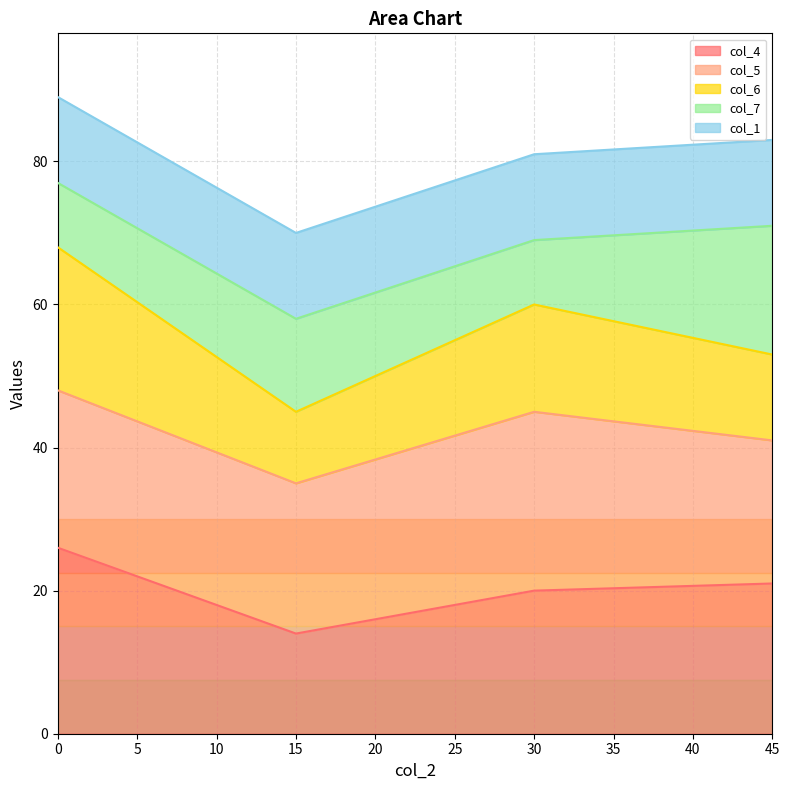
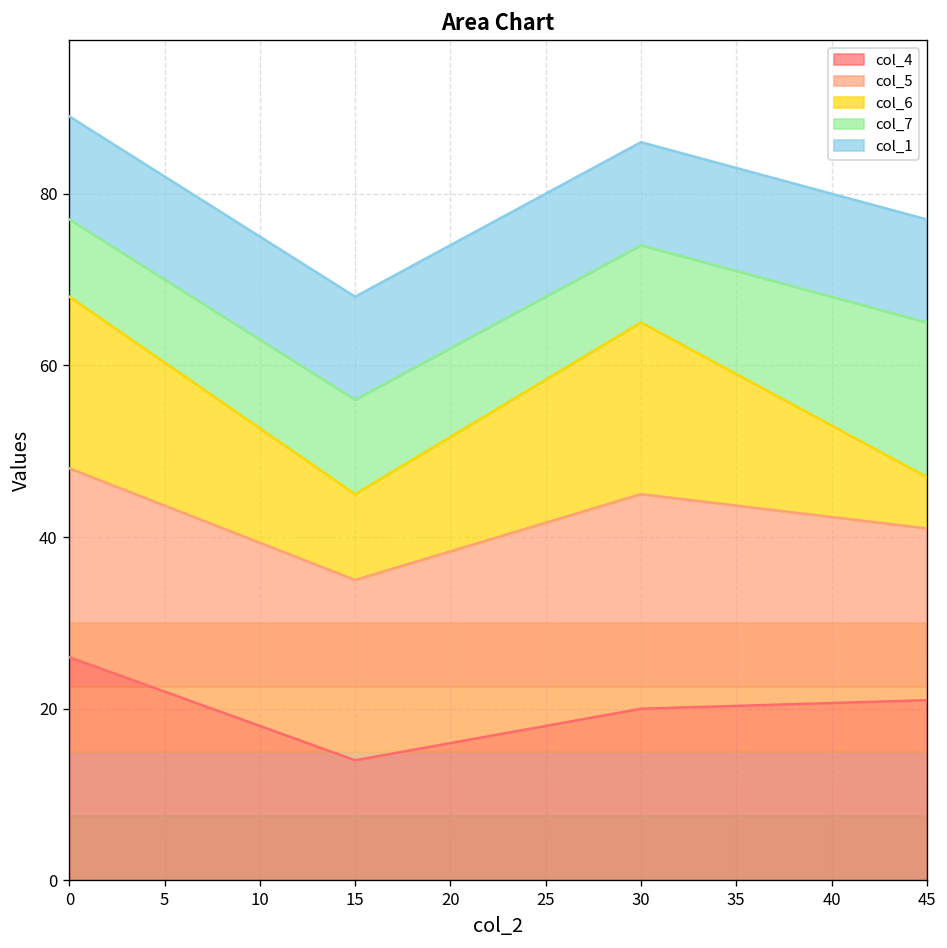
col_7, 15: 13 -> 11
col_6, 30: 15 -> 20
col_6, 45: 12 -> 6
